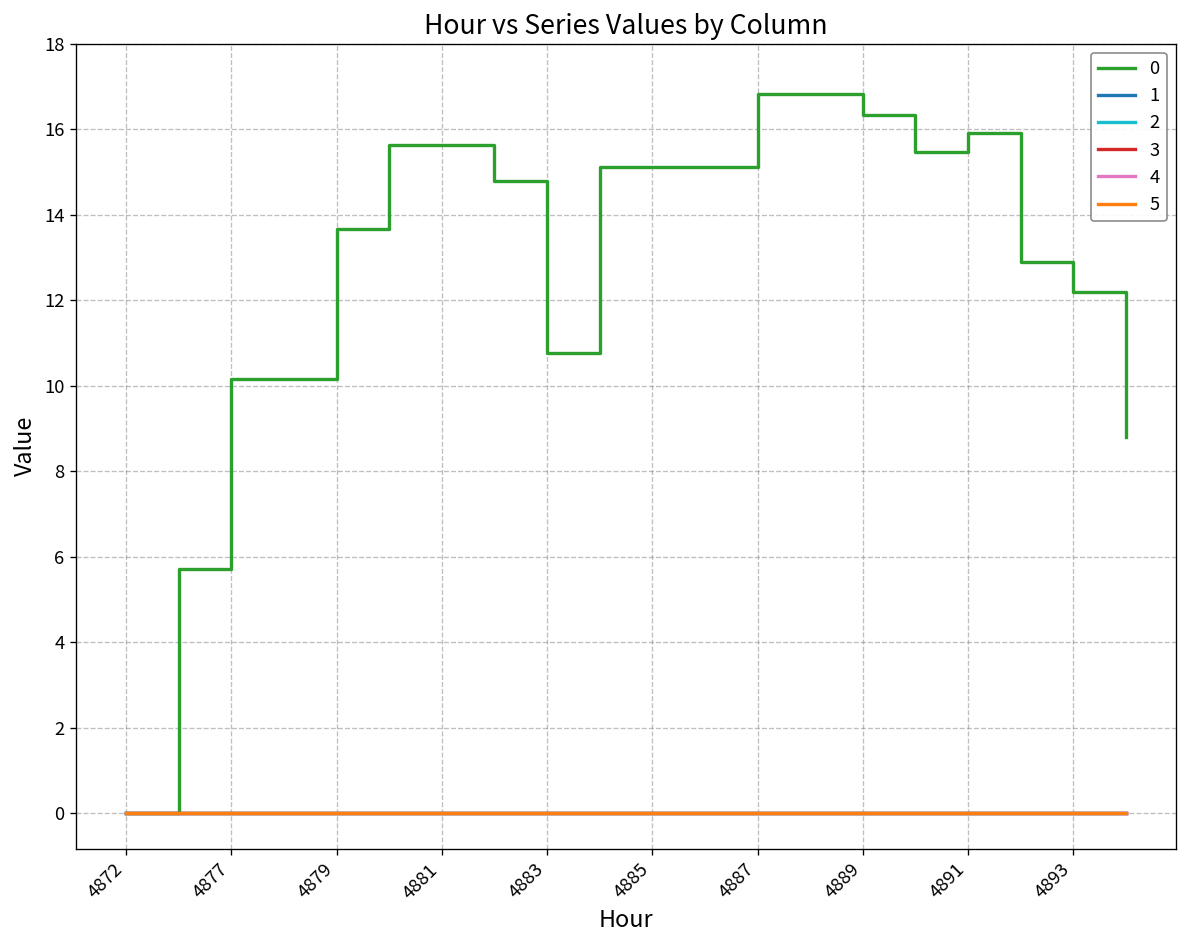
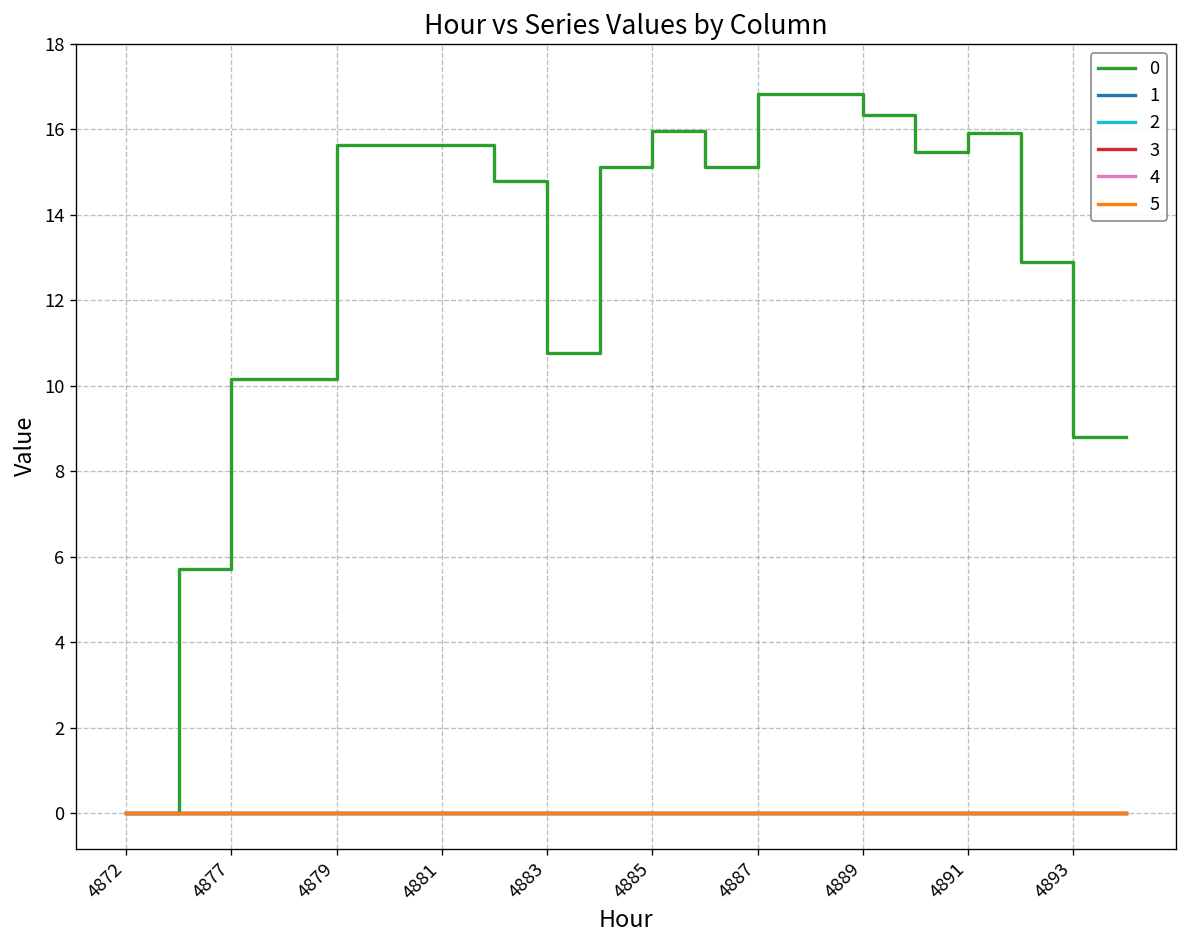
0, 4879: 13.7 -> 15.6
0, 4885: 15.1 -> 15.9
0, 4893: 12.2 -> 8.8
